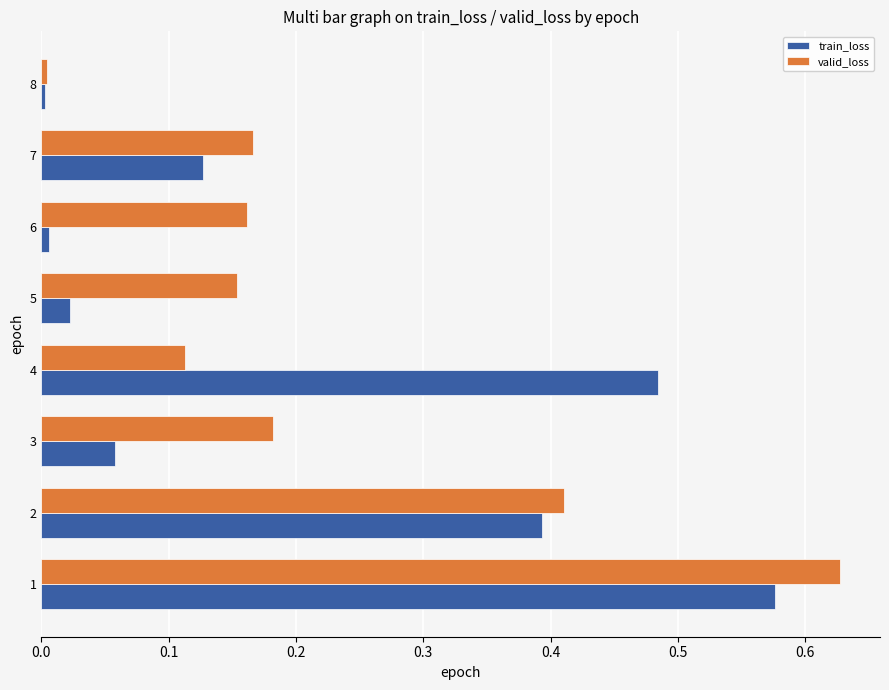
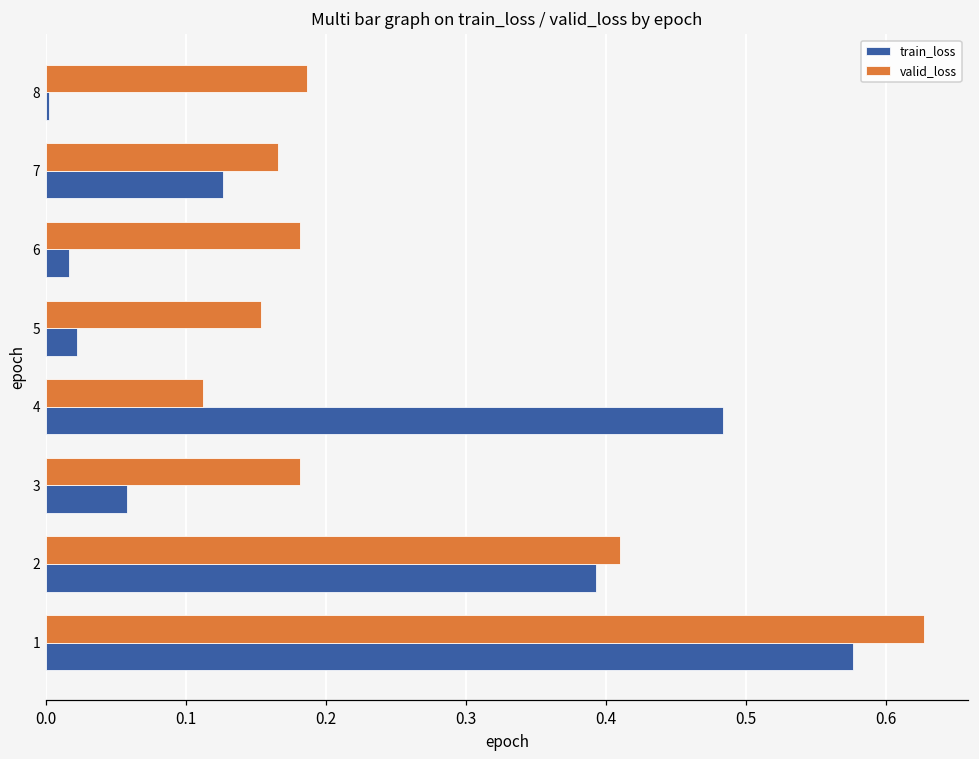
valid_loss, 8: 0.004 -> 0.187
valid_loss, 6: 0.161 -> 0.182
train_loss, 6: 0.006 -> 0.017
